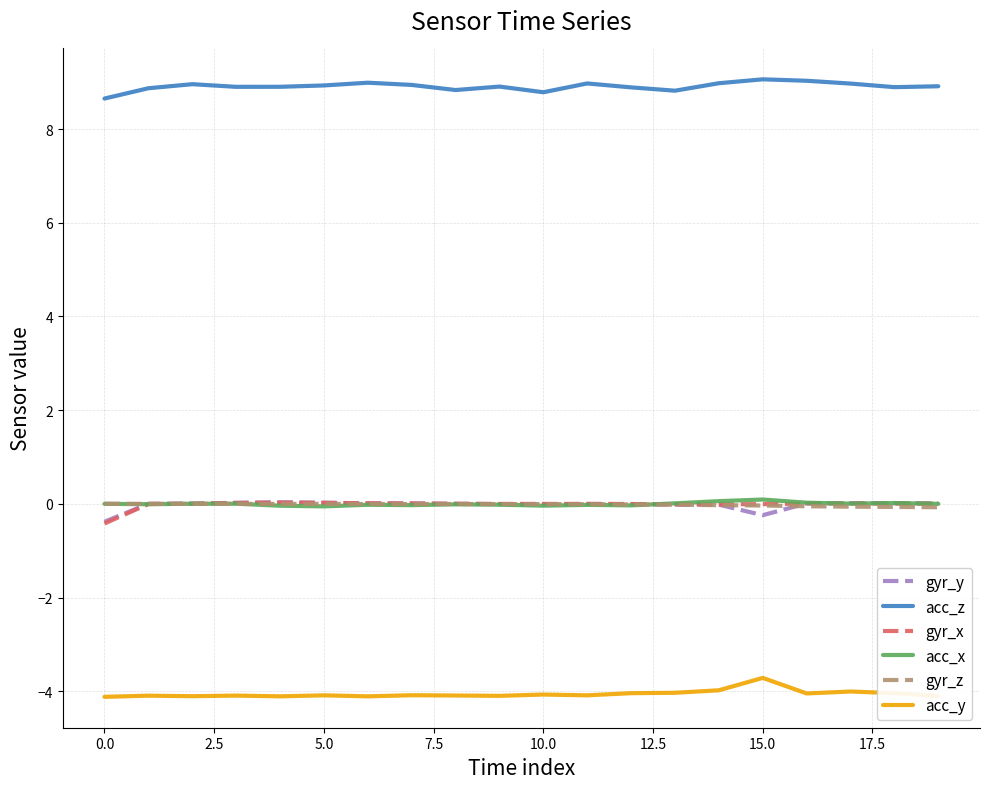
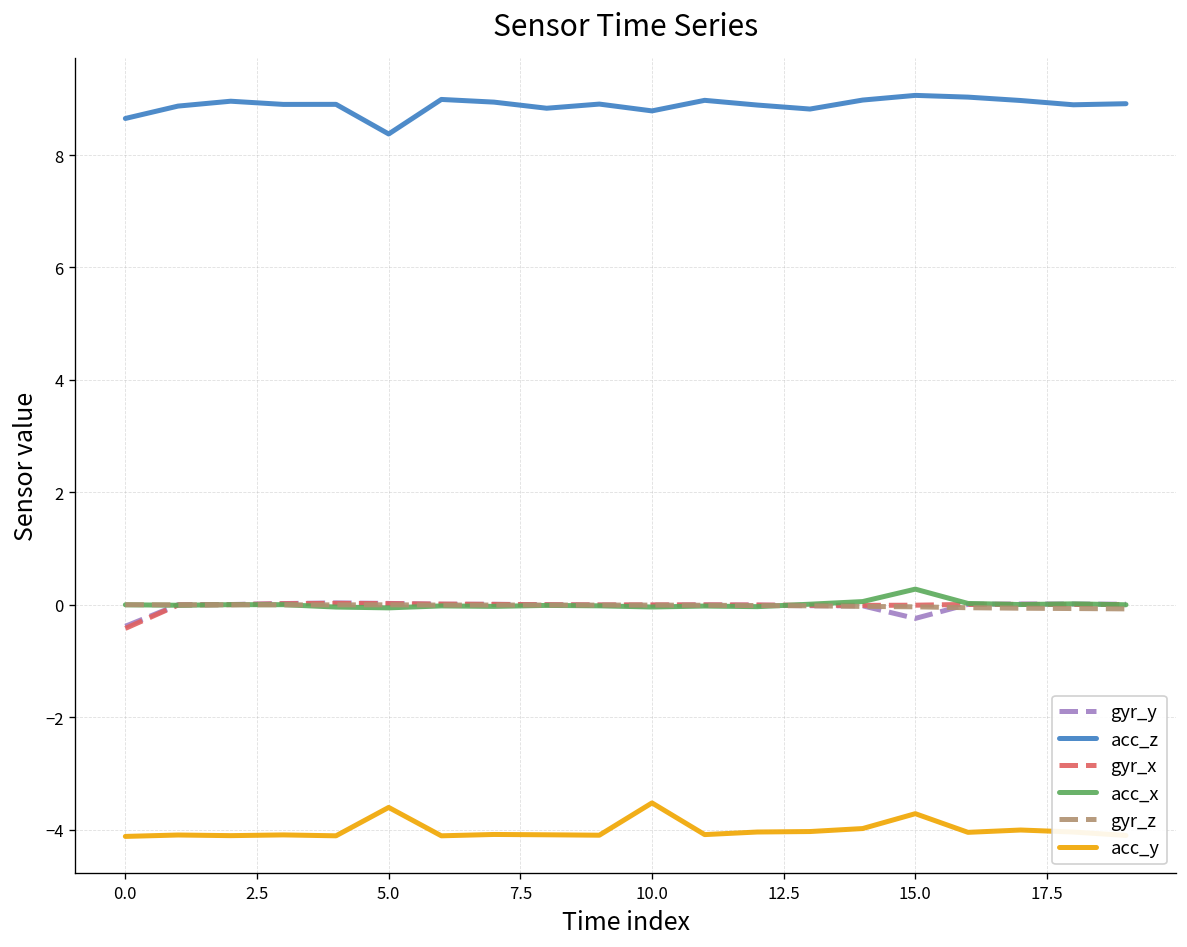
acc_z, 5.0: 8.9 -> 8.4
acc_y, 5.0: -4.1 -> -3.6
acc_y, 10.0: -4.1 -> -3.5
acc_x, 15.0: 0.1 -> 0.3
